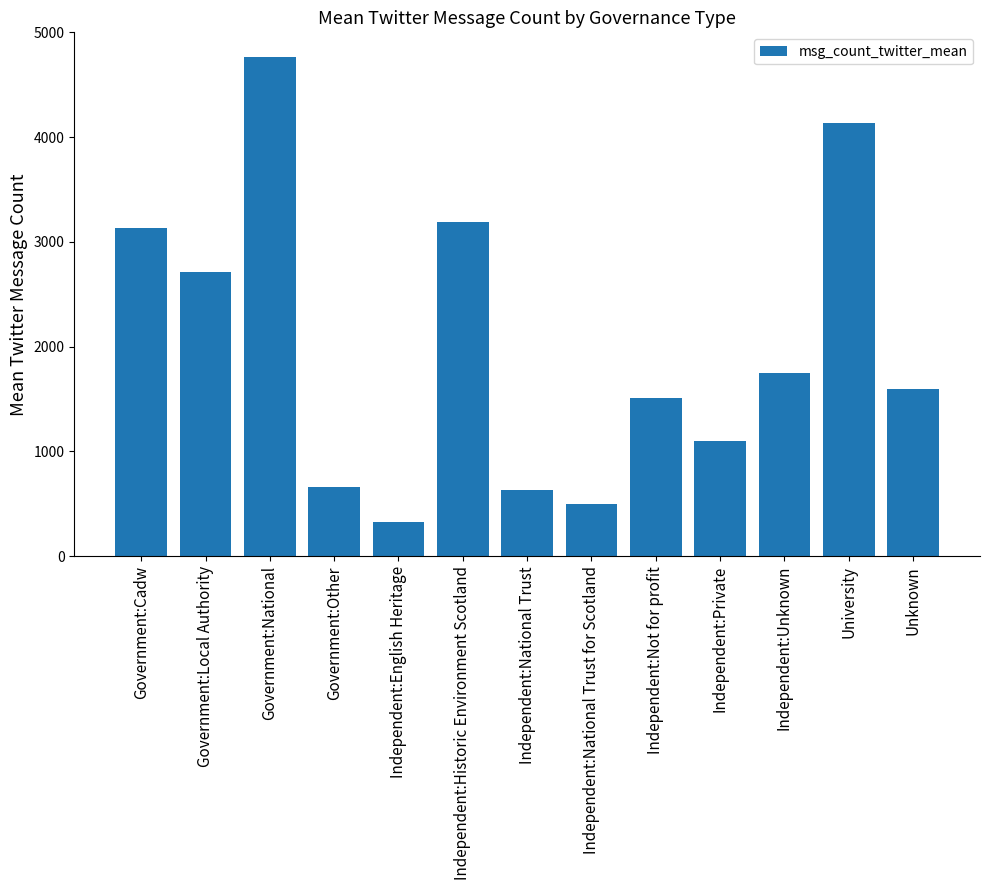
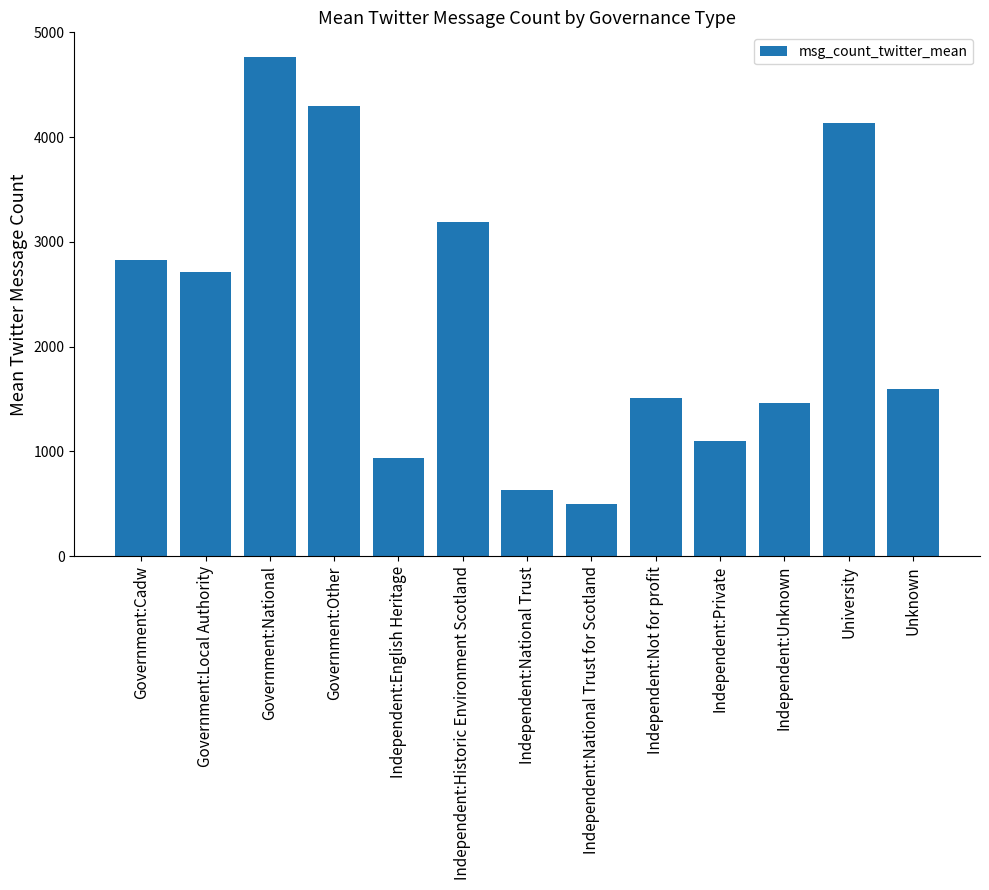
Government:Cadw: 3130 -> 2830
Government:Other: 660 -> 4300
Independent:English Heritage: 330 -> 940
Independent:Unknown: 1750 -> 1460
